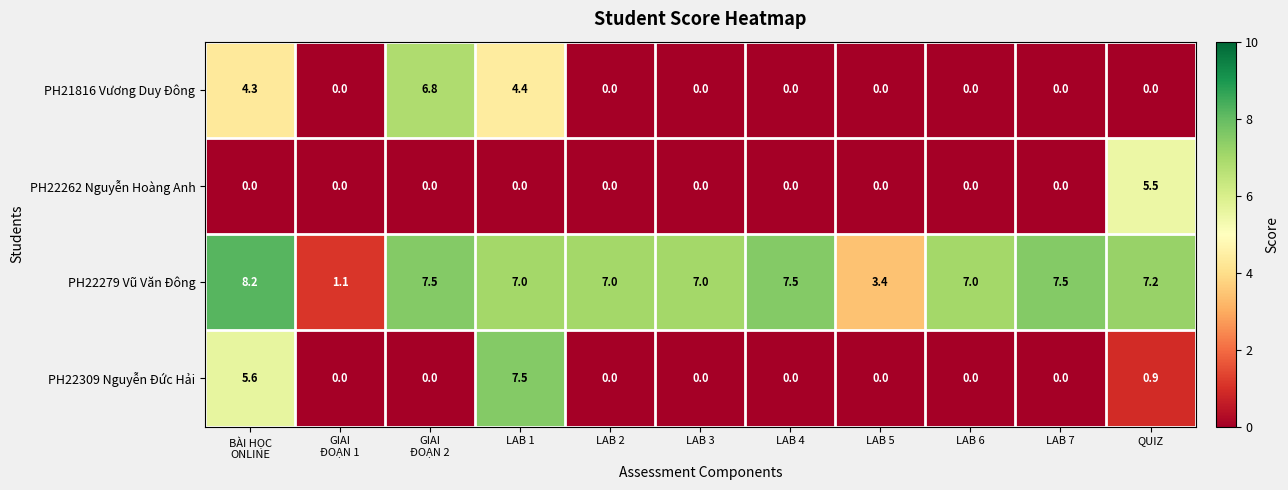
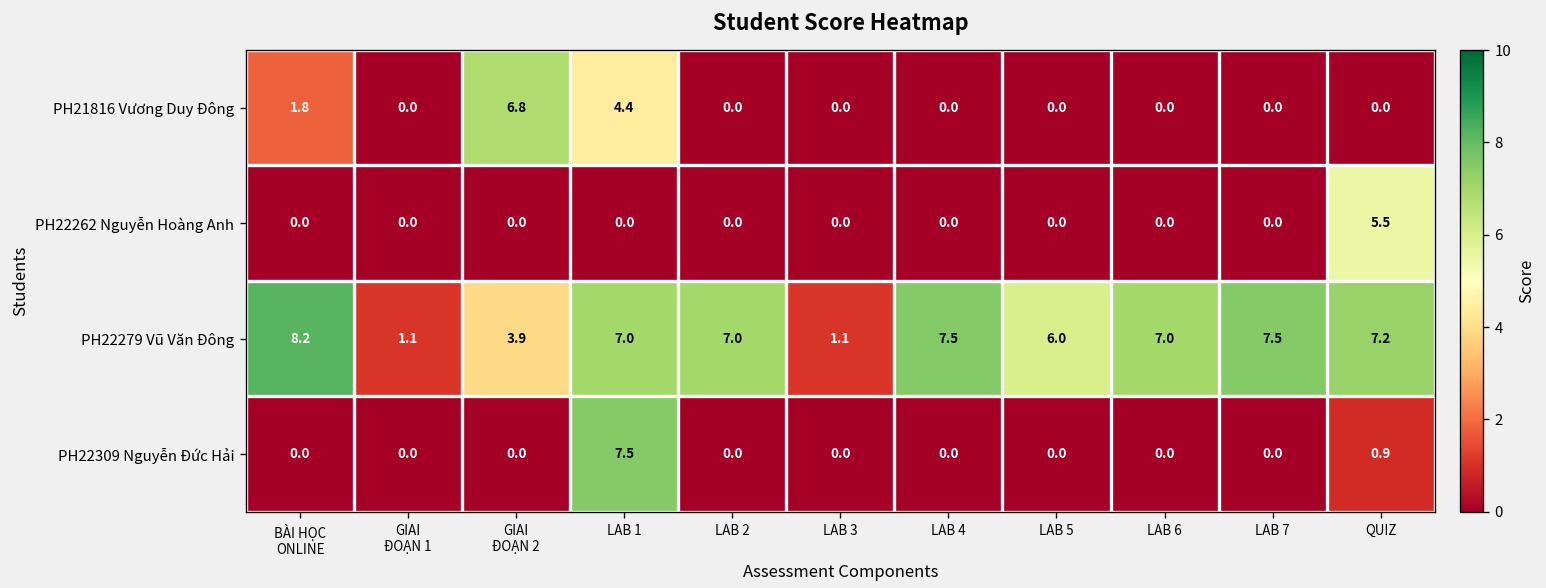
PH21816 Vương Duy Đông, BÀI HỌC ONLINE: 4.3 -> 1.8
PH22279 Vũ Văn Đông, GIAI ĐOẠN 2: 7.5 -> 3.9
PH22279 Vũ Văn Đông, LAB 3: 7.0 -> 1.1
PH22279 Vũ Văn Đông, LAB 5: 3.4 -> 6.0
PH22309 Nguyễn Đức Hải, BÀI HỌC ONLINE: 5.6 -> 0.0
